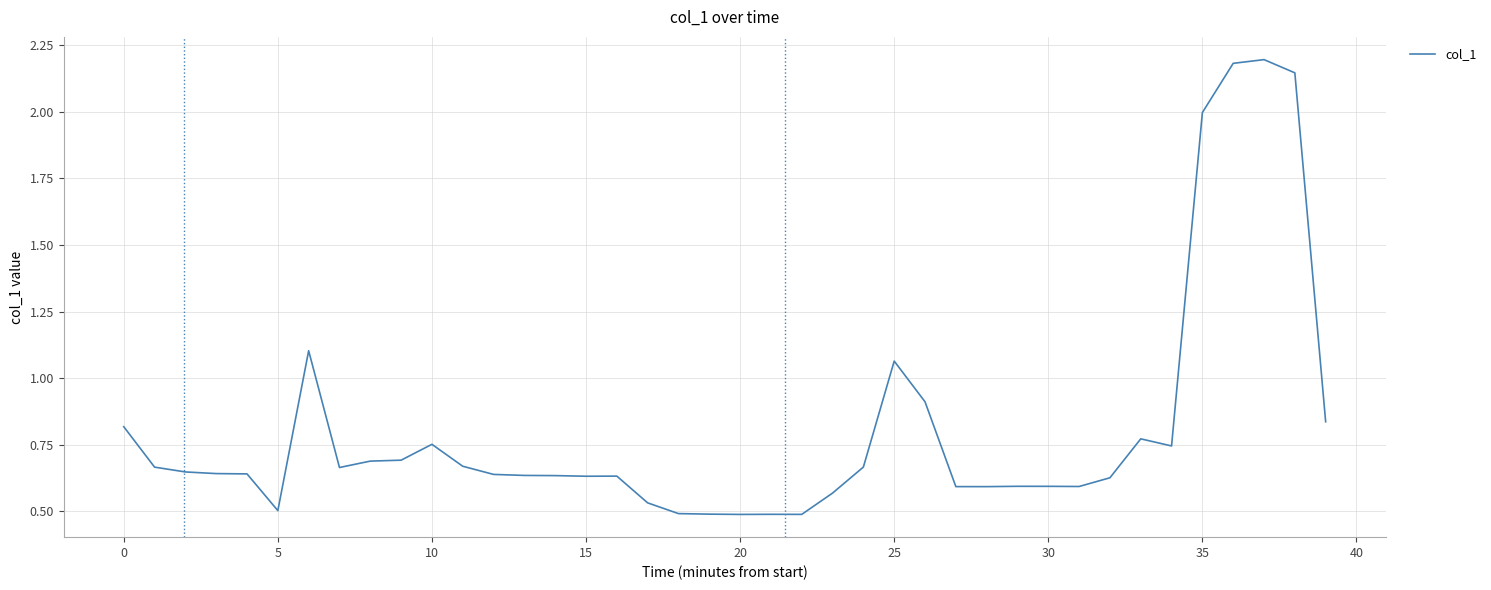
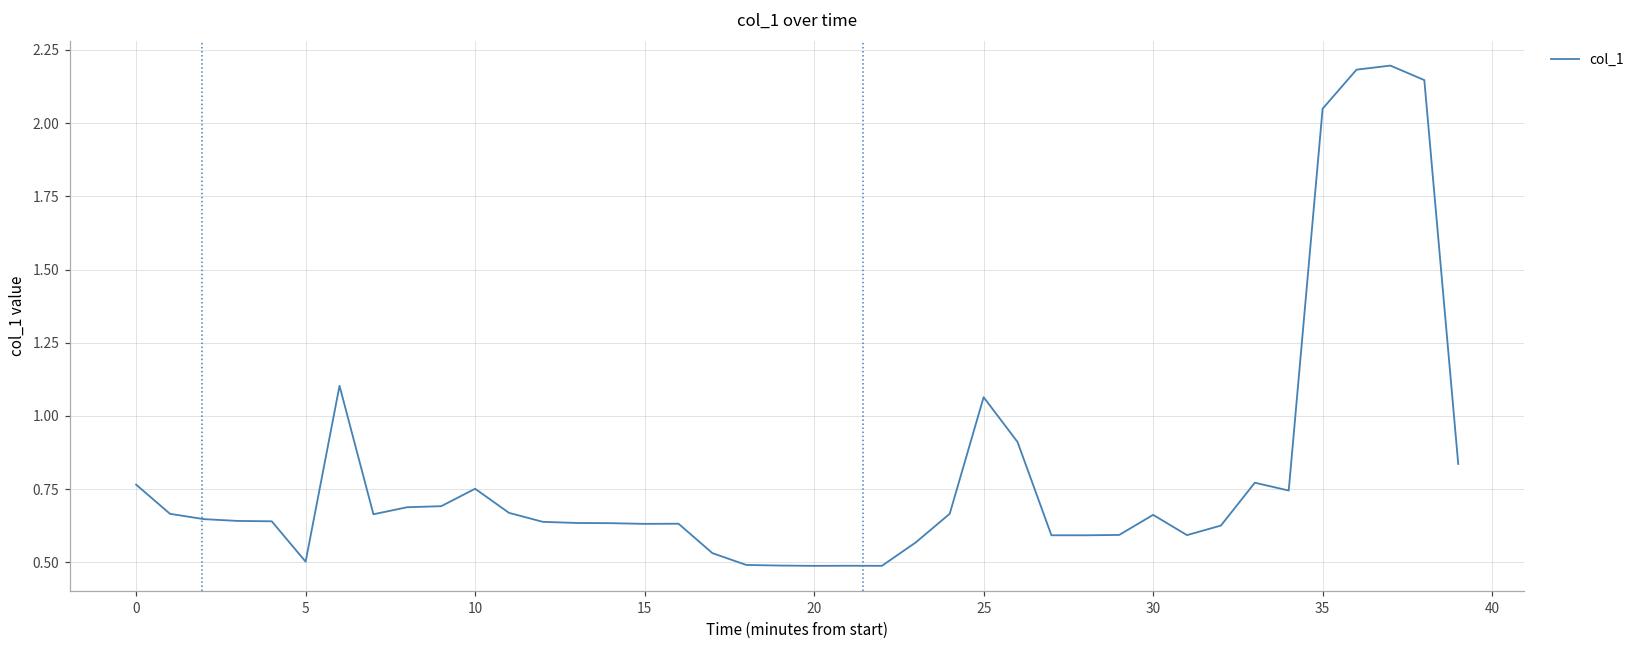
0: 0.82 -> 0.77
30: 0.59 -> 0.66
35: 2.00 -> 2.05
